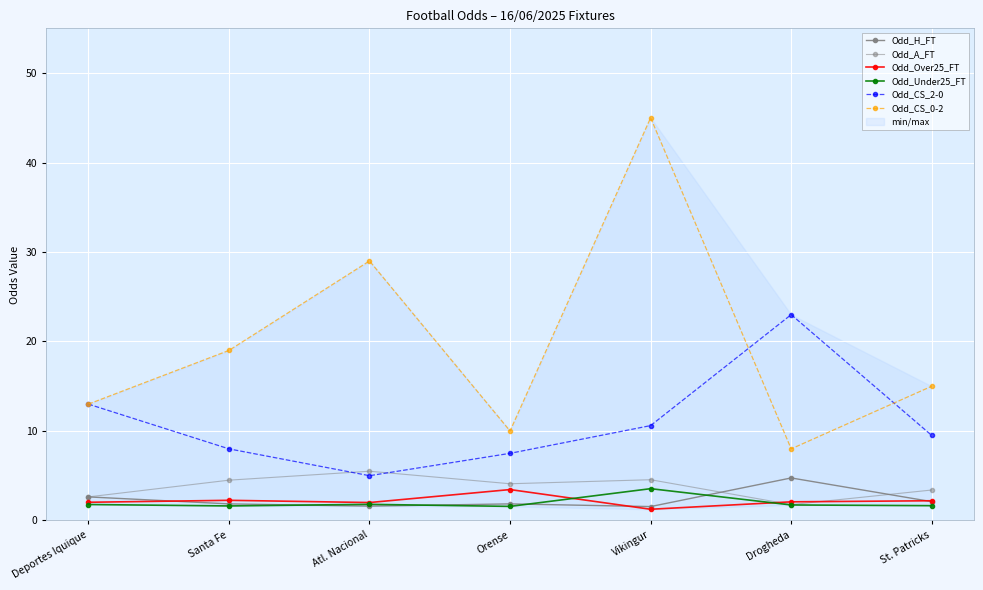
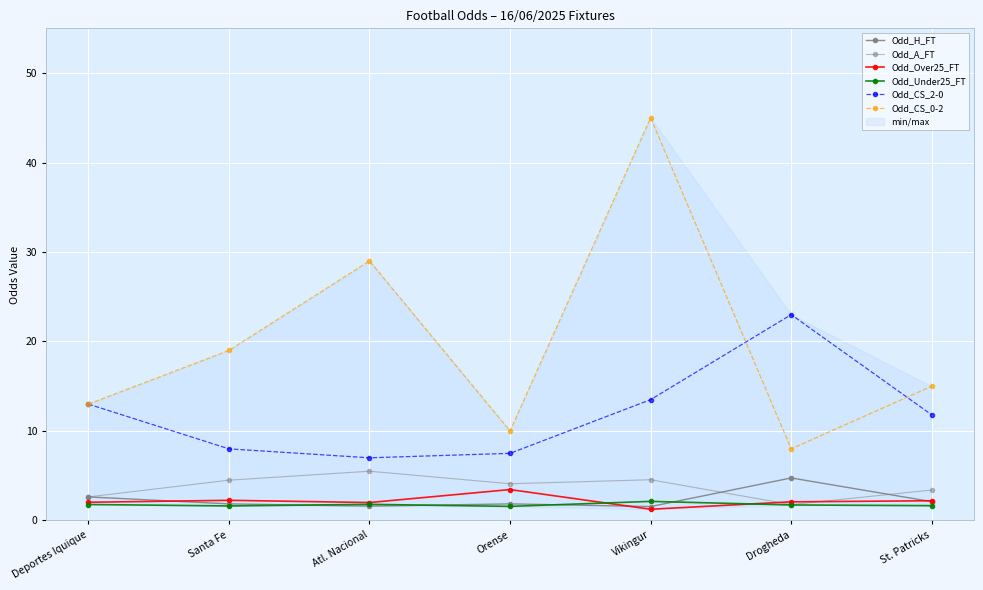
Odd_CS_2-0, Atl. Nacional: 5 -> 7
Odd_Under25_FT, Vikingur: 4 -> 2
Odd_CS_2-0, Vikingur: 11 -> 14
Odd_CS_2-0, St. Patricks: 10 -> 12
